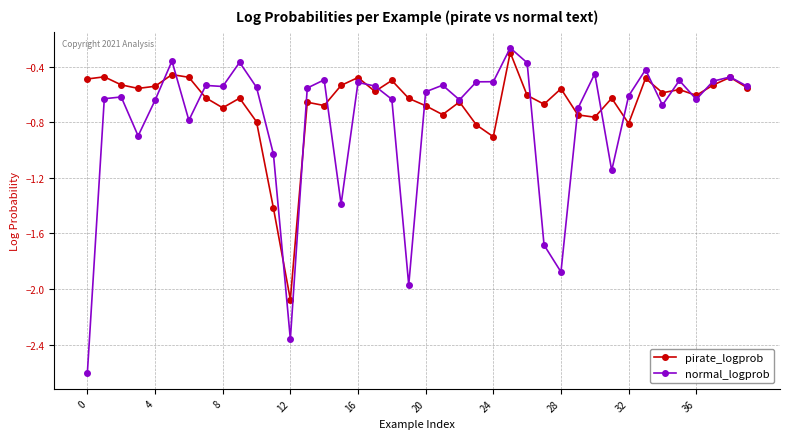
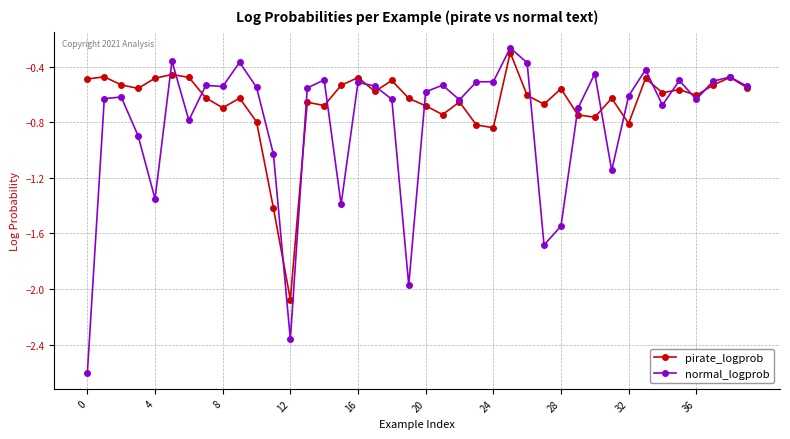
pirate_logprob, 4: -0.54 -> -0.48
normal_logprob, 4: -0.64 -> -1.35
pirate_logprob, 24: -0.90 -> -0.84
normal_logprob, 28: -1.88 -> -1.55
